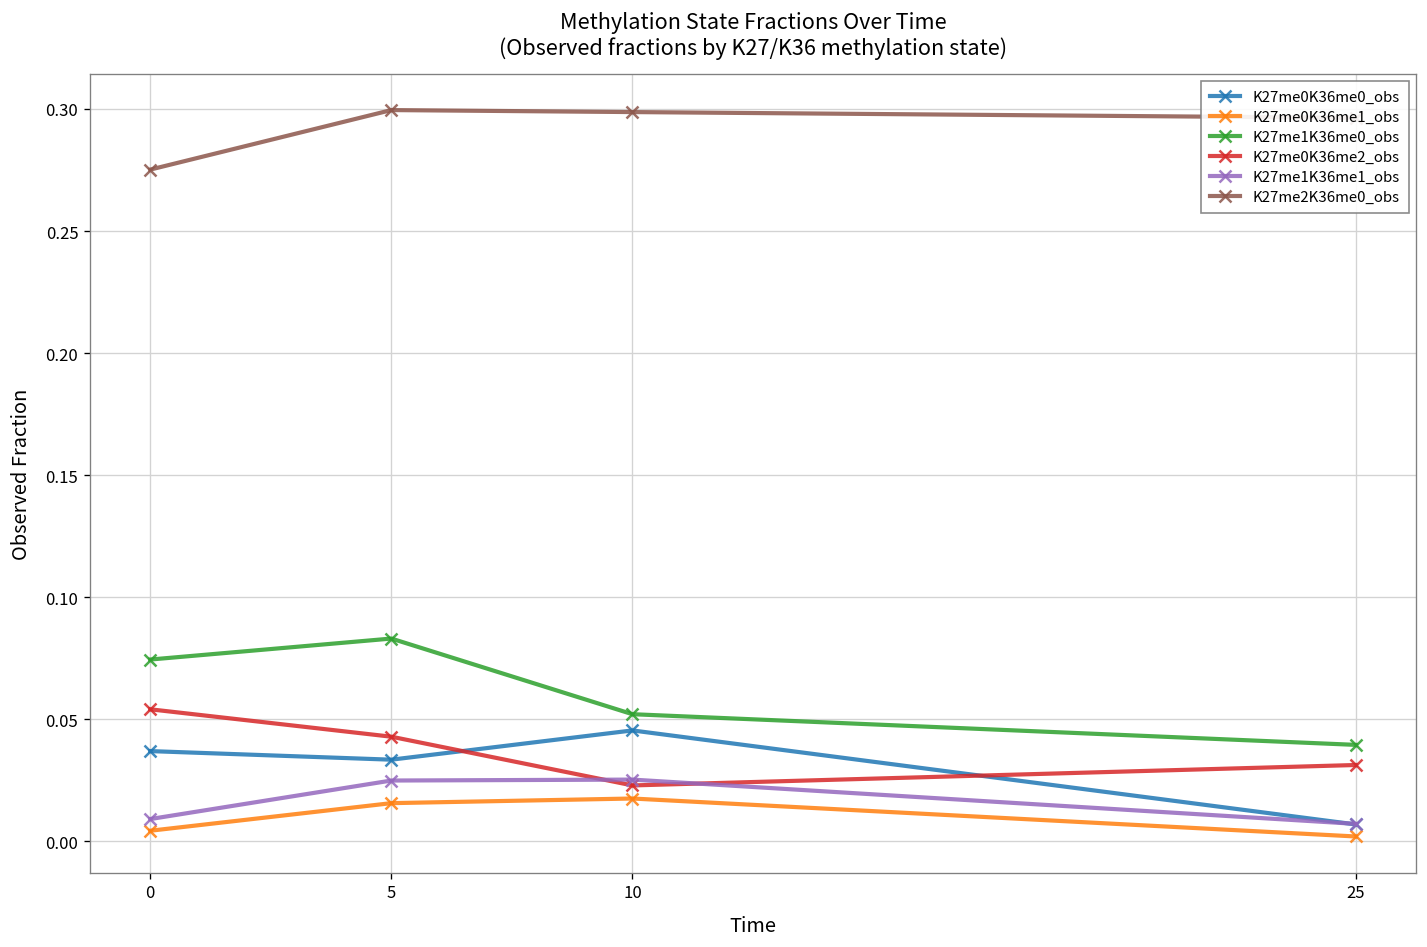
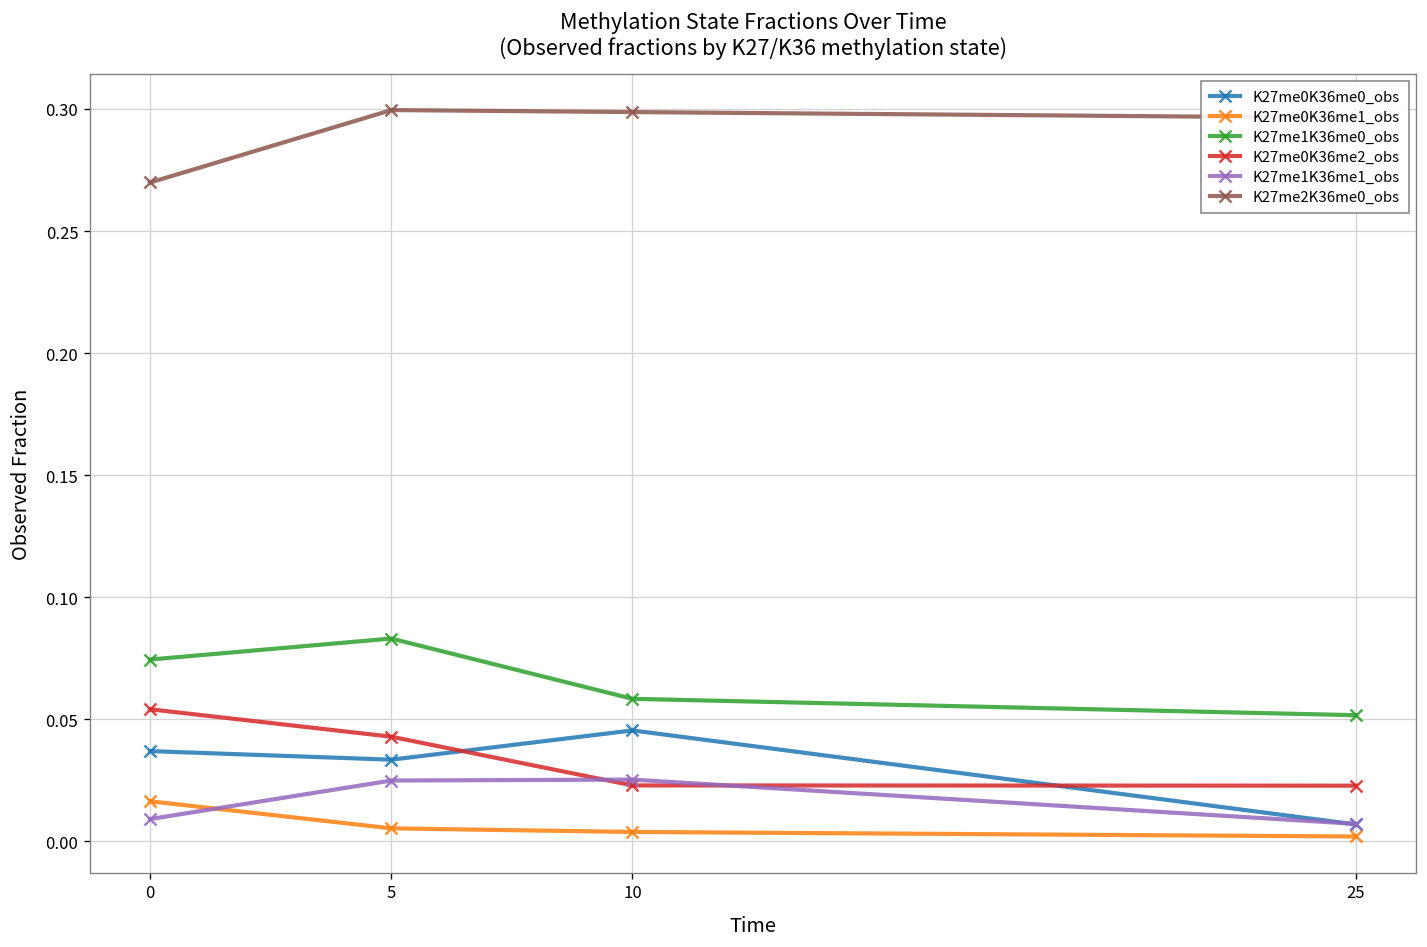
K27me0K36me1_obs, 0: 0.004 -> 0.016
K27me2K36me0_obs, 0: 0.275 -> 0.270
K27me0K36me1_obs, 5: 0.016 -> 0.005
K27me0K36me1_obs, 10: 0.017 -> 0.004
K27me1K36me0_obs, 10: 0.052 -> 0.058
K27me1K36me0_obs, 25: 0.039 -> 0.052
K27me0K36me2_obs, 25: 0.031 -> 0.023
